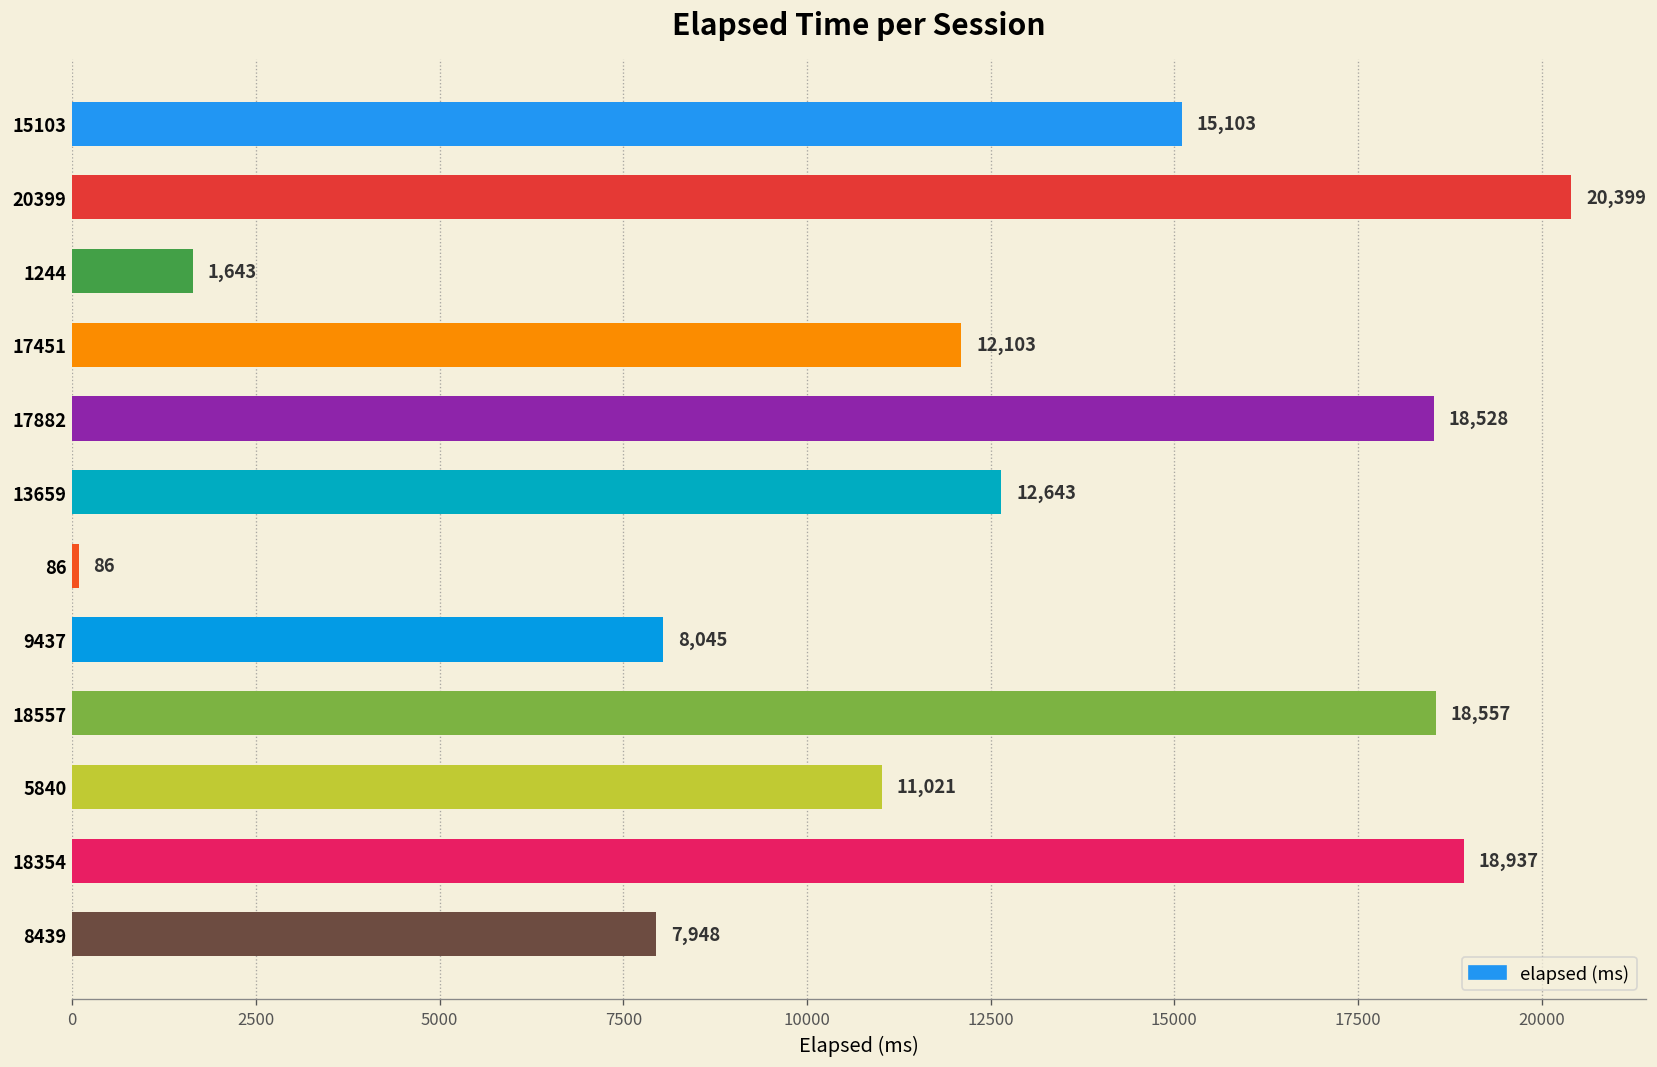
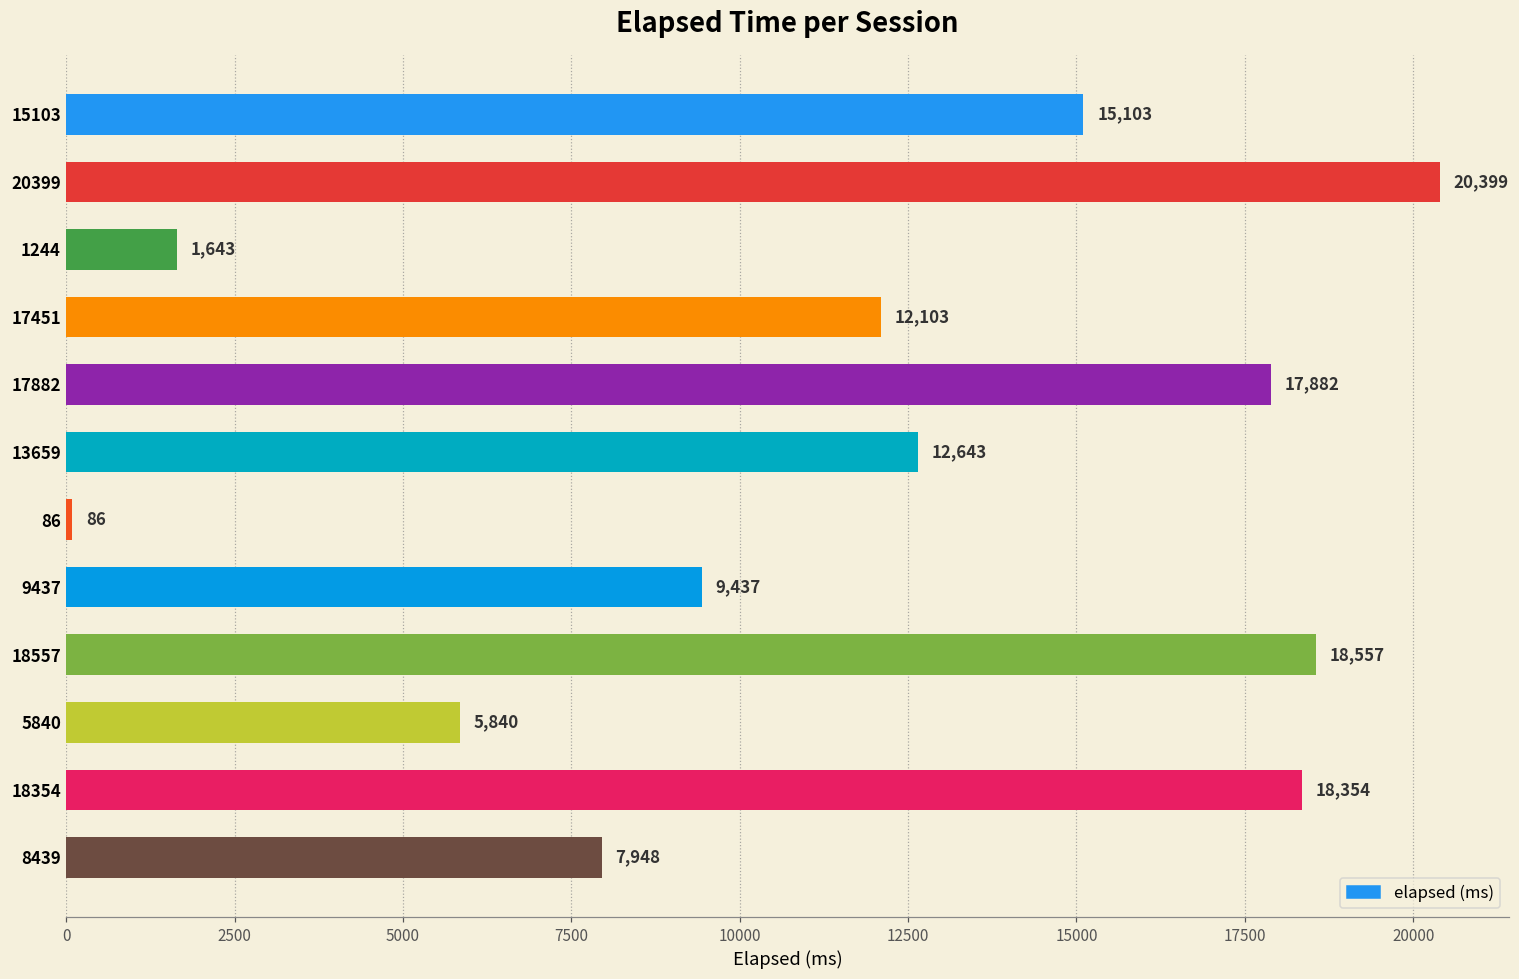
17882: 18,528 -> 17,882
9437: 8,045 -> 9,437
5840: 11,021 -> 5,840
18354: 18,937 -> 18,354
